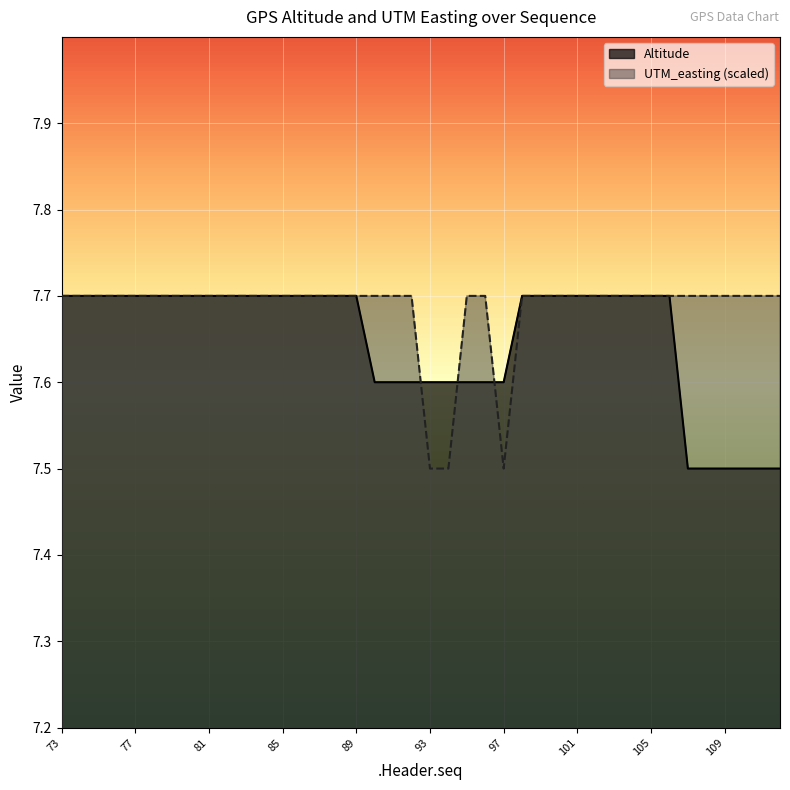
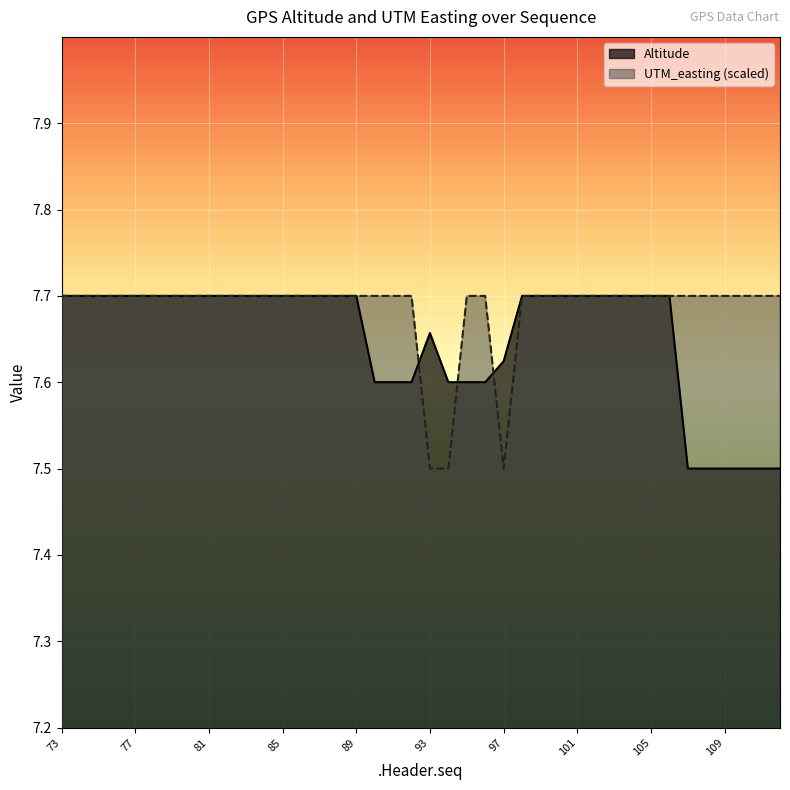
Altitude, 93: 7.60 -> 7.66
Altitude, 97: 7.60 -> 7.62
